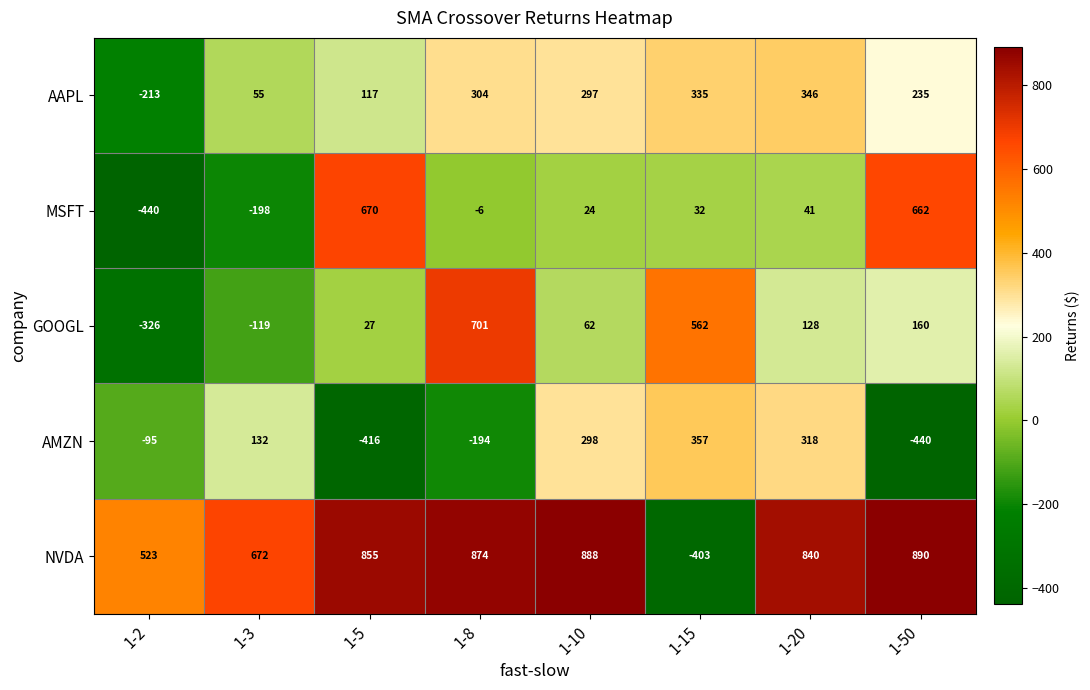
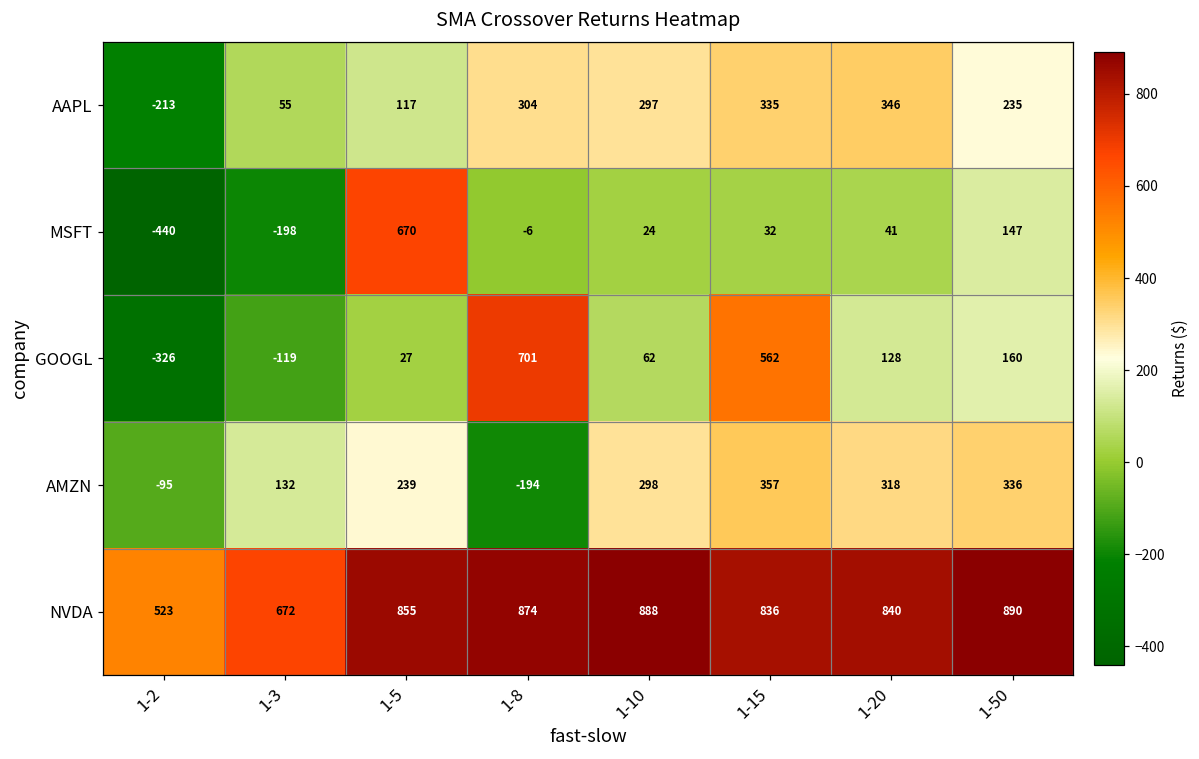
MSFT, 1-50: 662 -> 147
AMZN, 1-5: -416 -> 239
AMZN, 1-50: -440 -> 336
NVDA, 1-15: -403 -> 836
